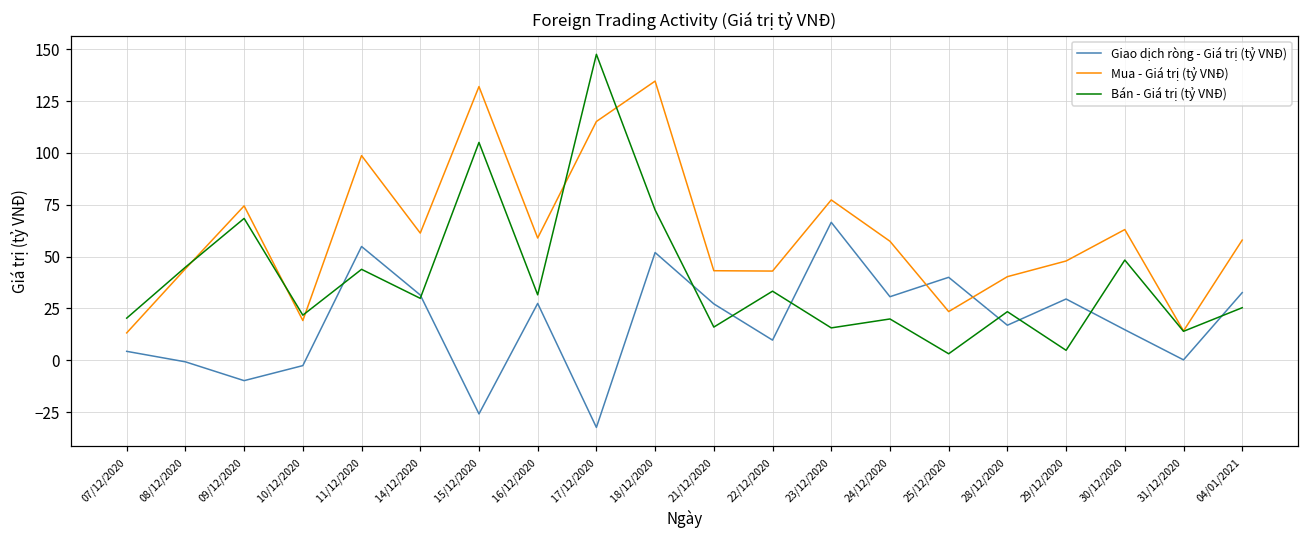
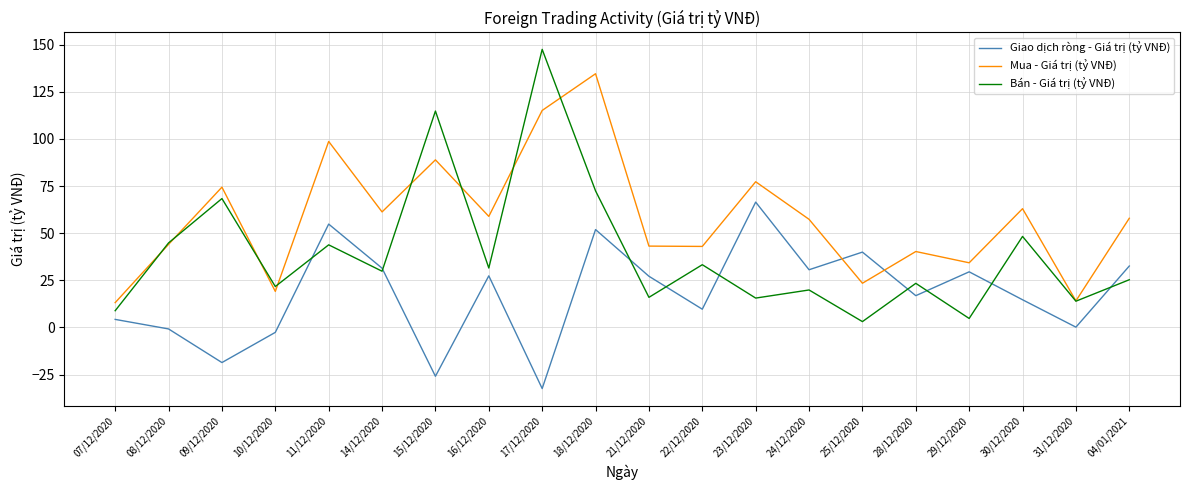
Bán - Giá trị (tỷ VNĐ), 07/12/2020: 20 -> 9
Giao dịch ròng - Giá trị (tỷ VNĐ), 09/12/2020: -10 -> -19
Mua - Giá trị (tỷ VNĐ), 15/12/2020: 132 -> 89
Bán - Giá trị (tỷ VNĐ), 15/12/2020: 105 -> 115
Mua - Giá trị (tỷ VNĐ), 29/12/2020: 48 -> 34
